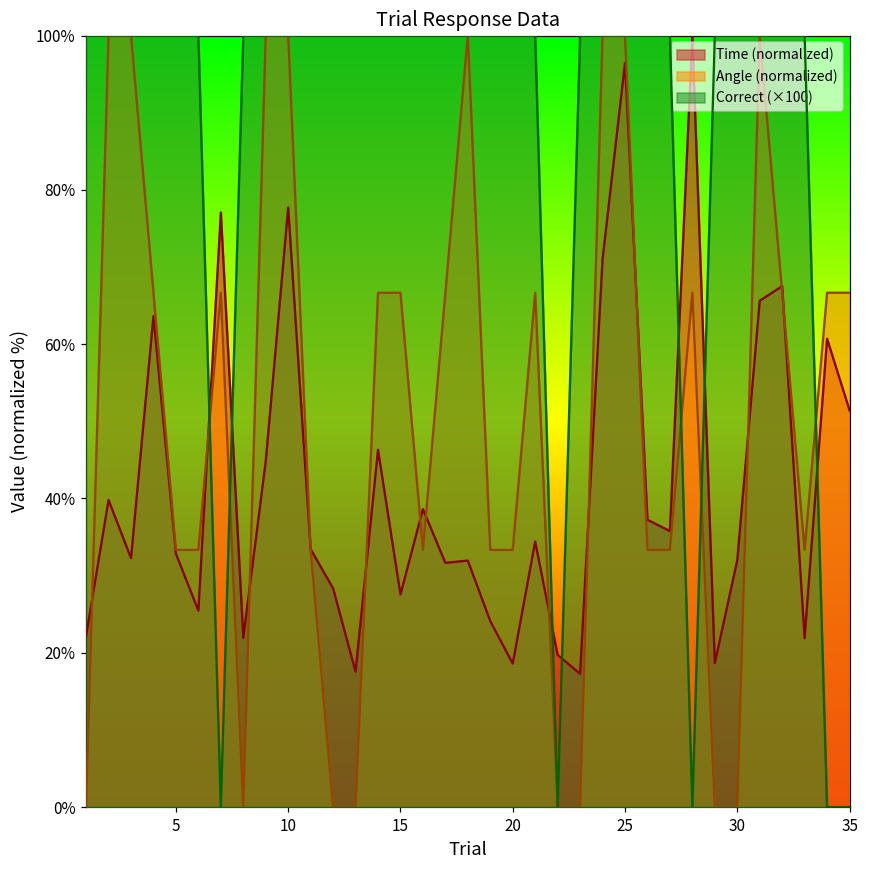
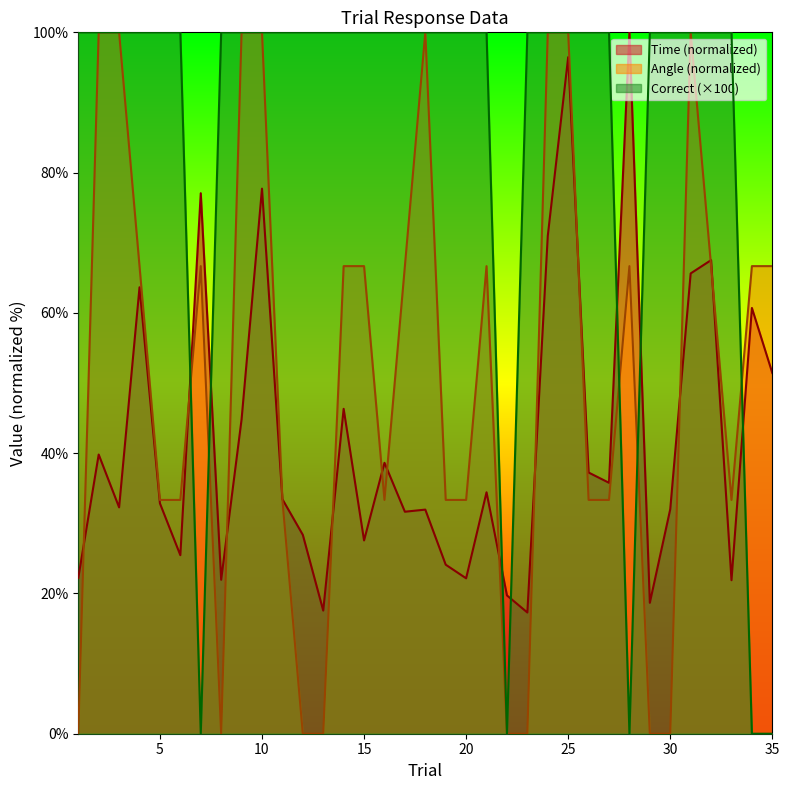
Time (normalized), 20: 19% -> 22%
